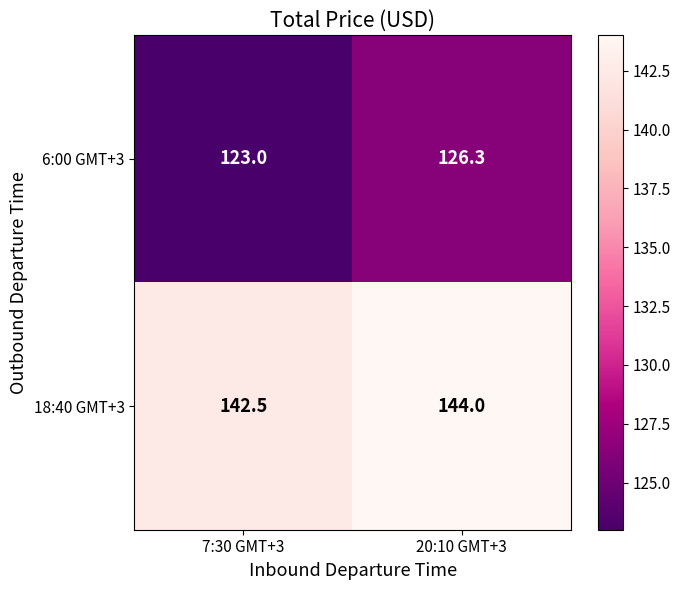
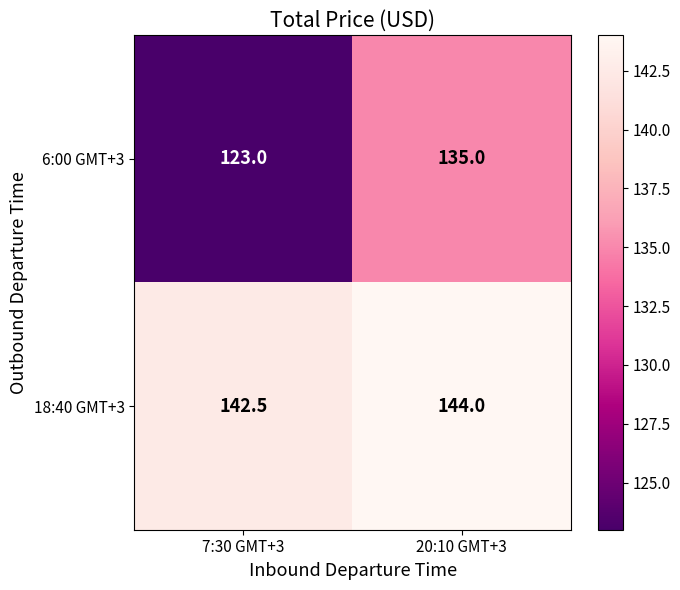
6:00 GMT+3, 20:10 GMT+3: 126.3 -> 135.0
